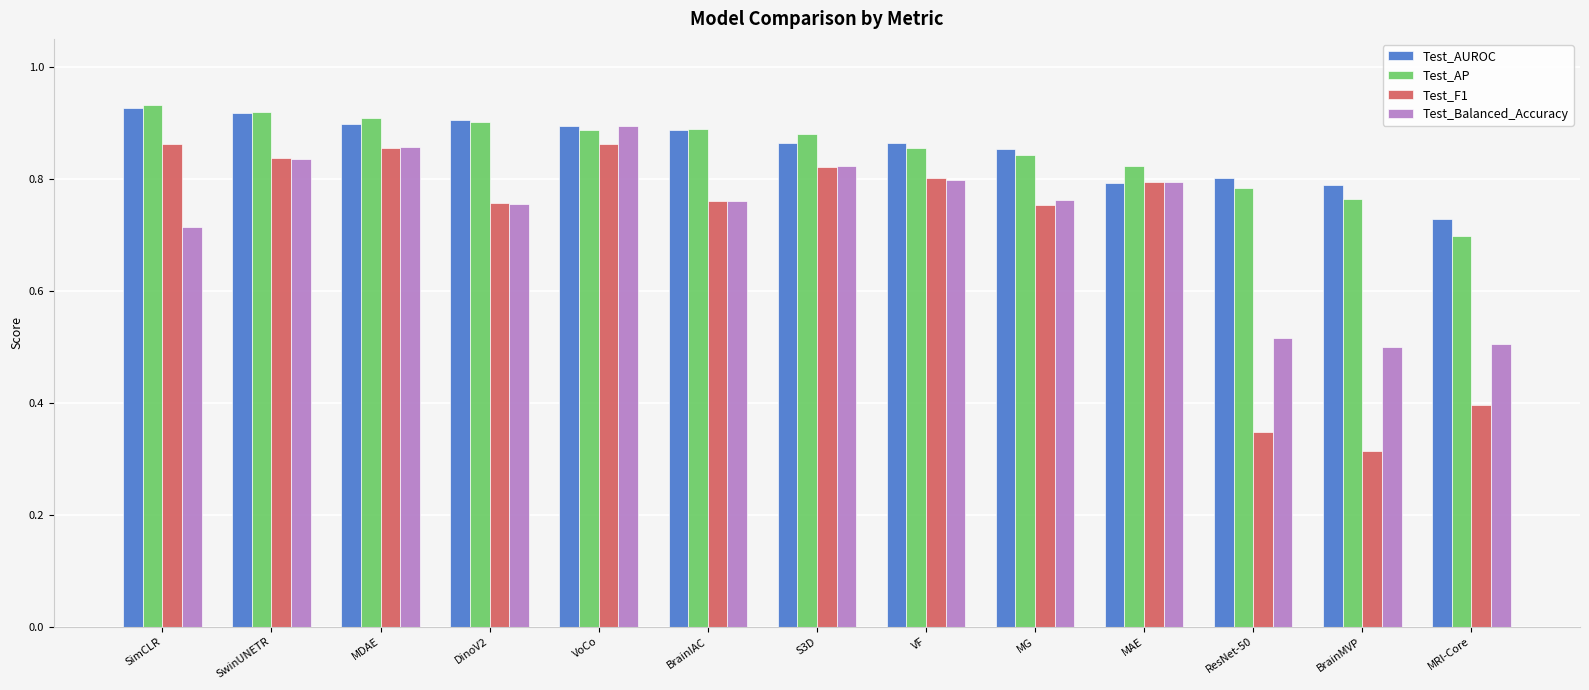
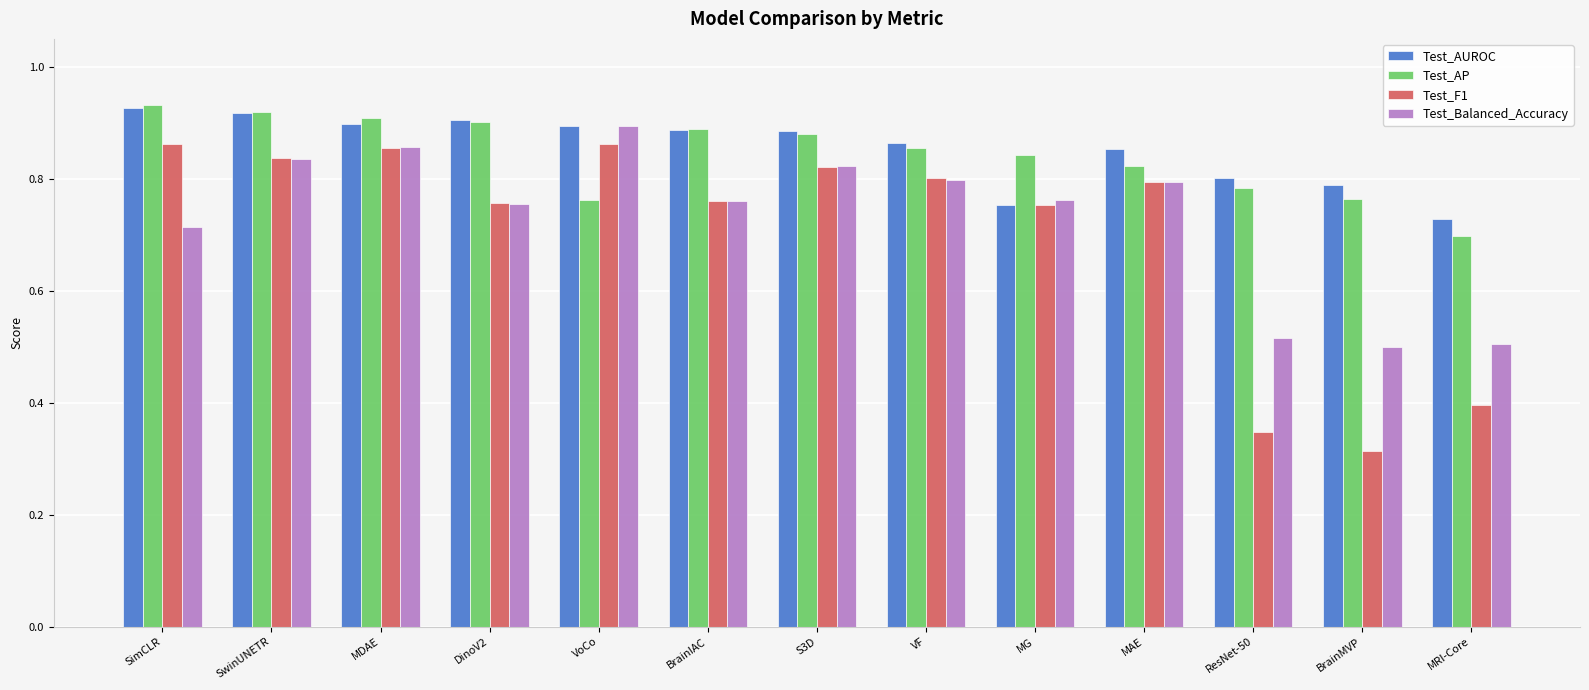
Test_AP, VoCo: 0.89 -> 0.76
Test_AUROC, S3D: 0.86 -> 0.89
Test_AUROC, MG: 0.85 -> 0.75
Test_AUROC, MAE: 0.79 -> 0.85
